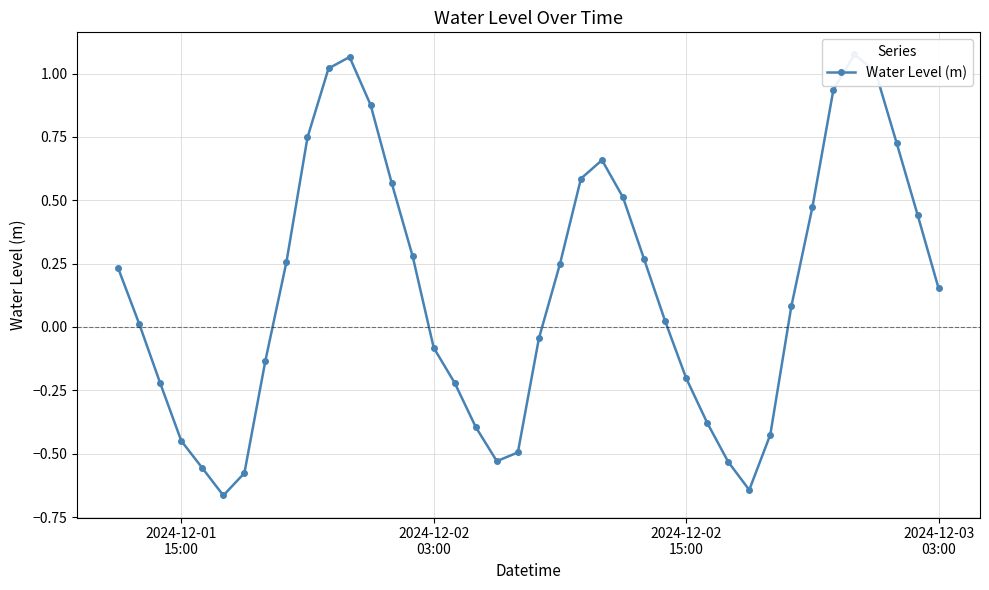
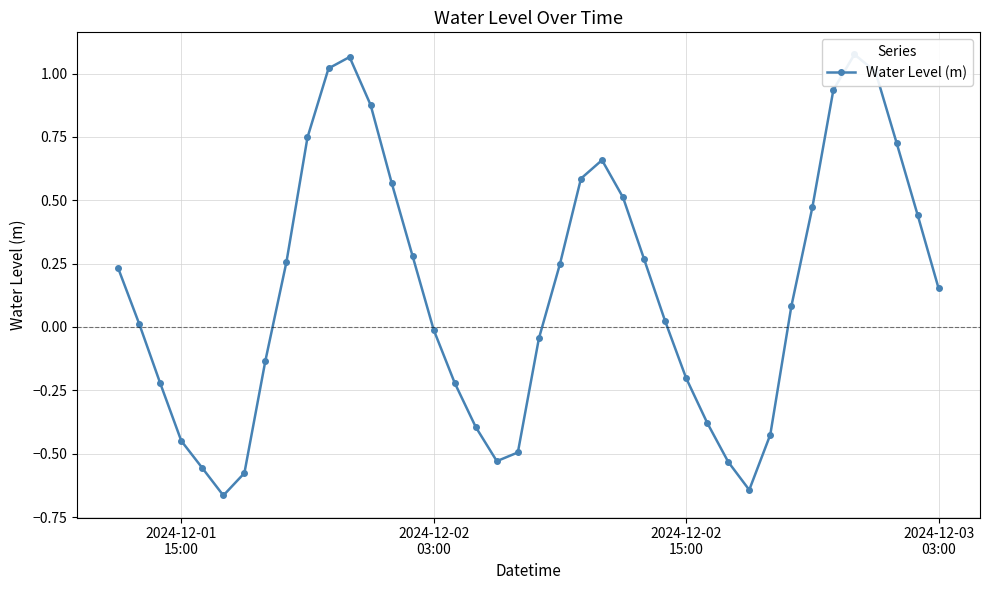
2024-12-02 03:00: -0.08 -> -0.01
